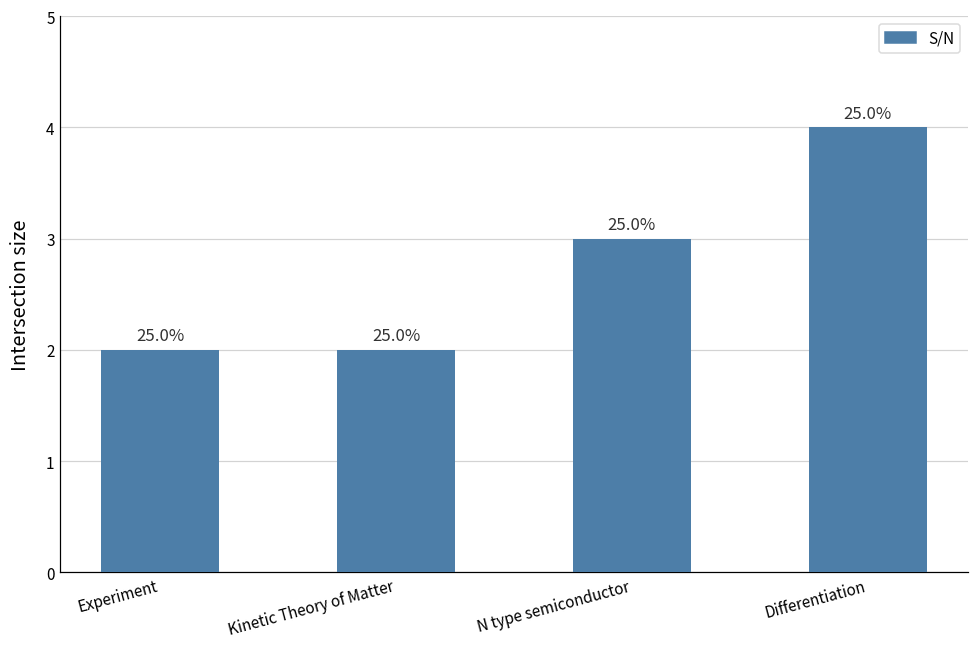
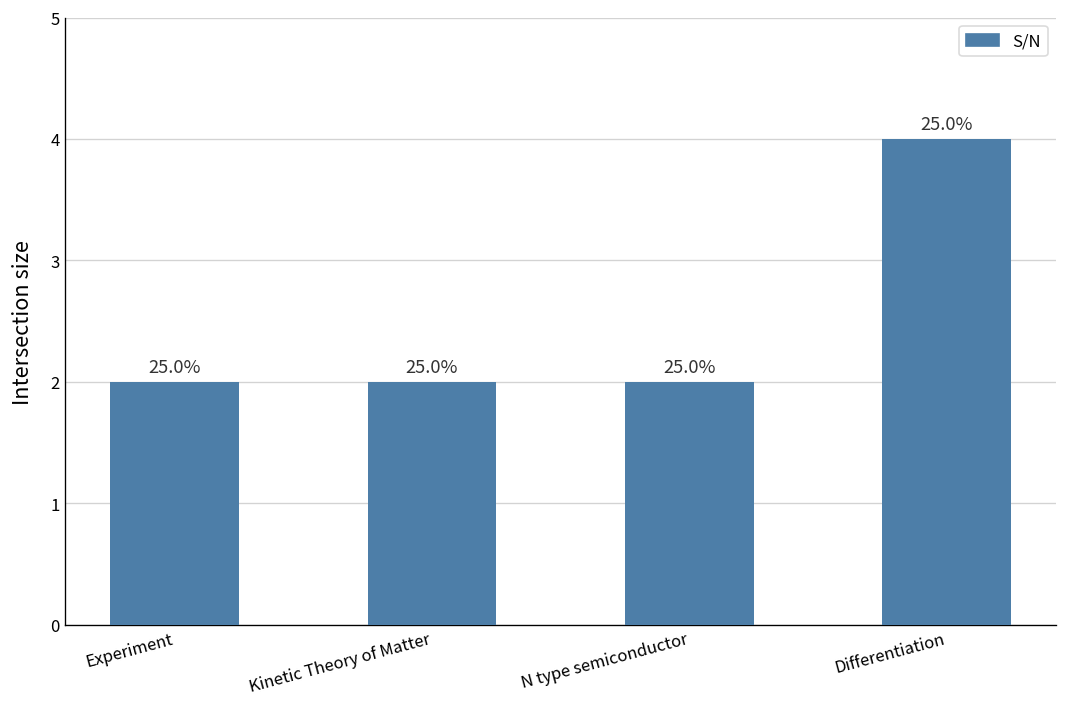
N type semiconductor: 3 -> 2
